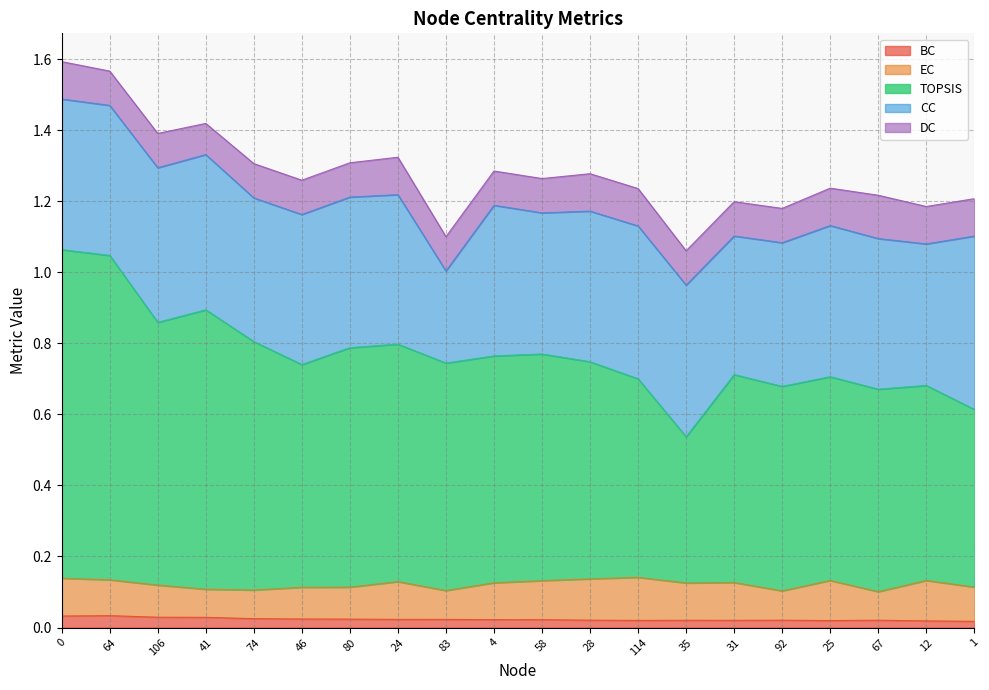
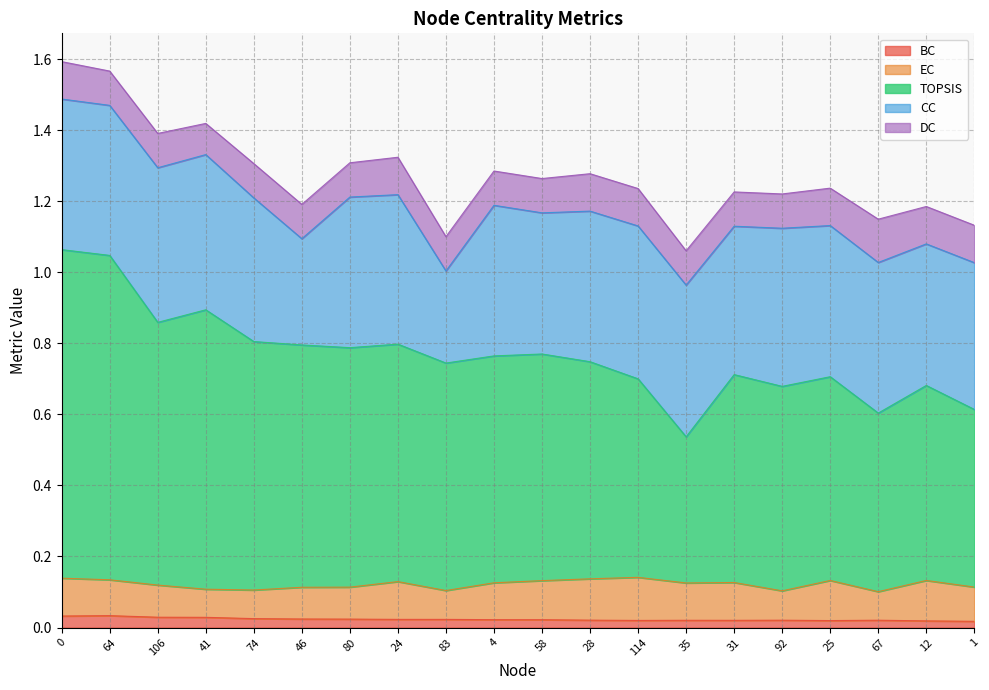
TOPSIS, 46: 0.63 -> 0.68
CC, 46: 0.42 -> 0.30
CC, 31: 0.39 -> 0.42
CC, 92: 0.40 -> 0.44
TOPSIS, 67: 0.57 -> 0.50
CC, 1: 0.49 -> 0.41
